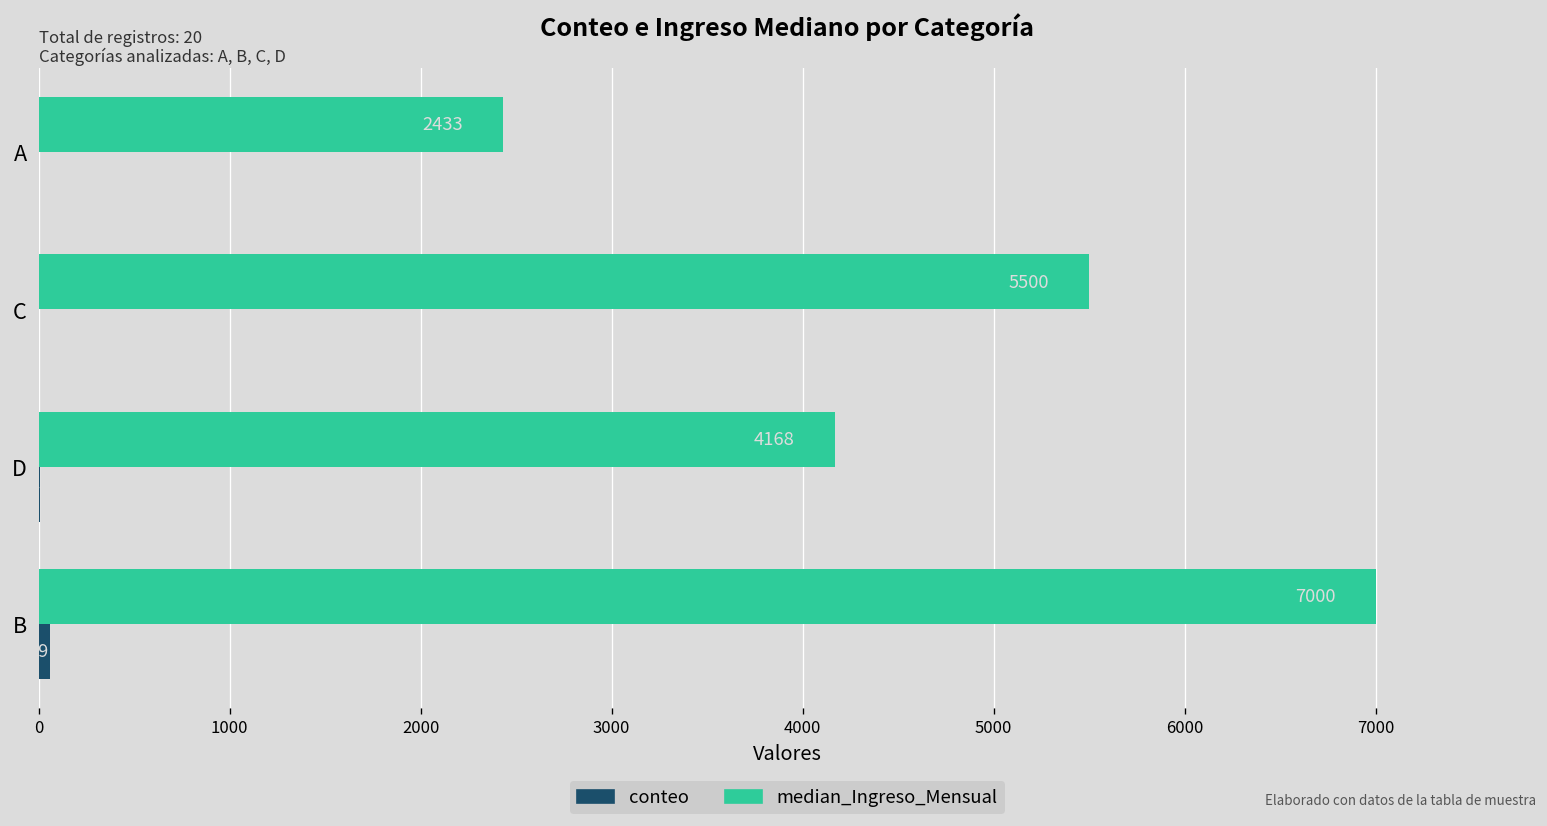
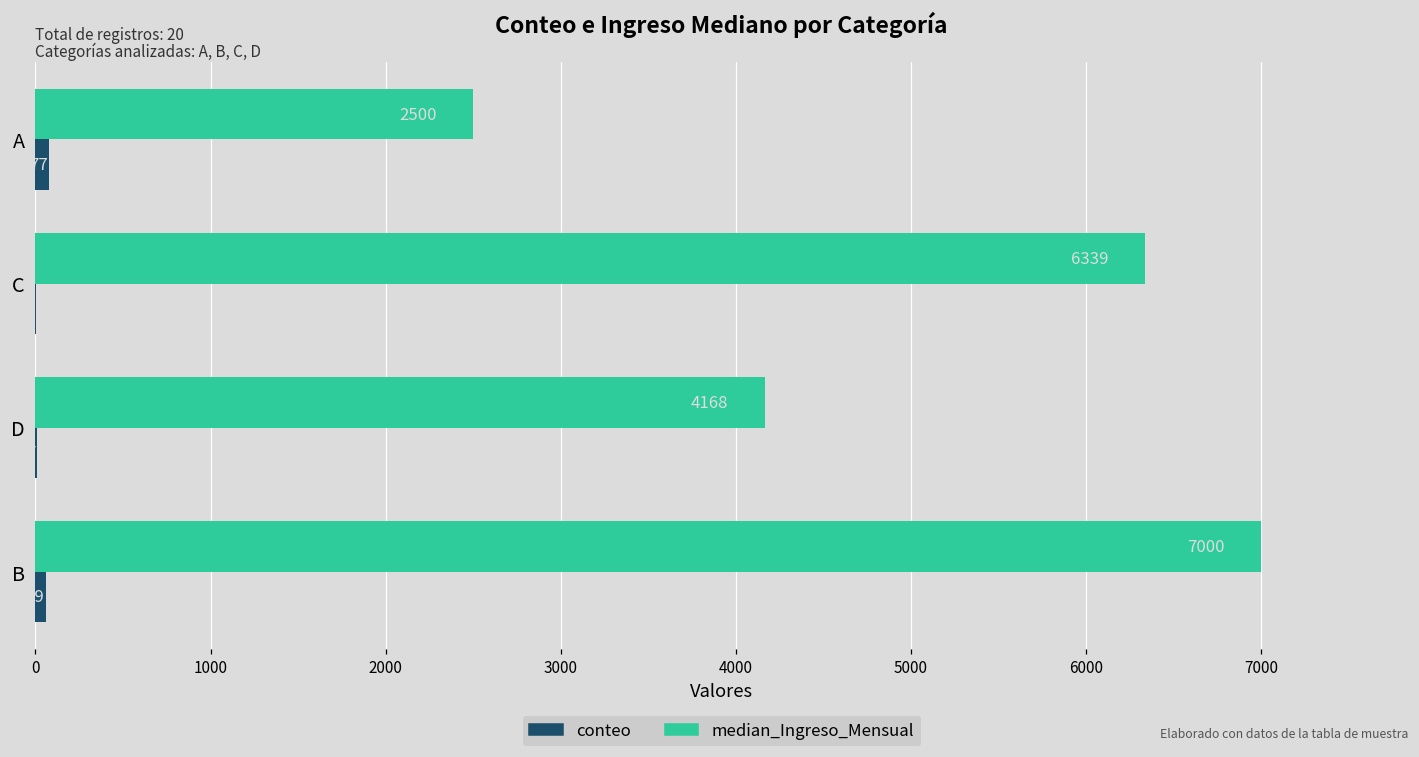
median_Ingreso_Mensual, A: 2433 -> 2500
conteo, A: 0 -> 80
median_Ingreso_Mensual, C: 5500 -> 6339
